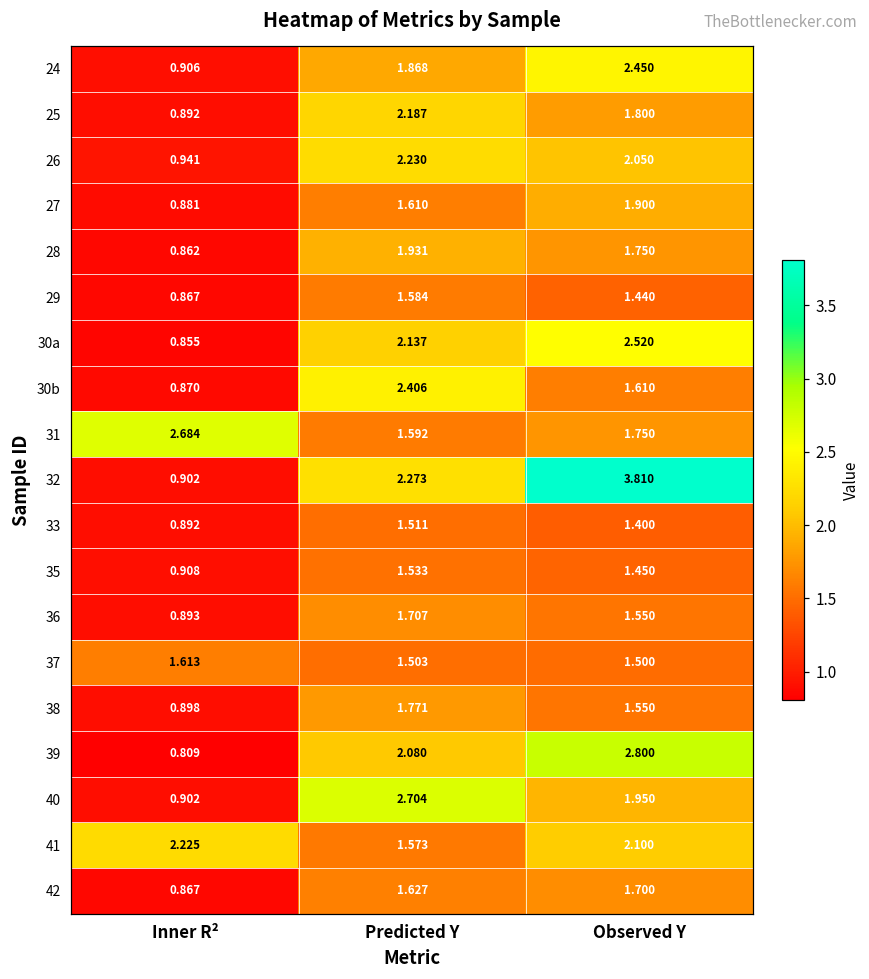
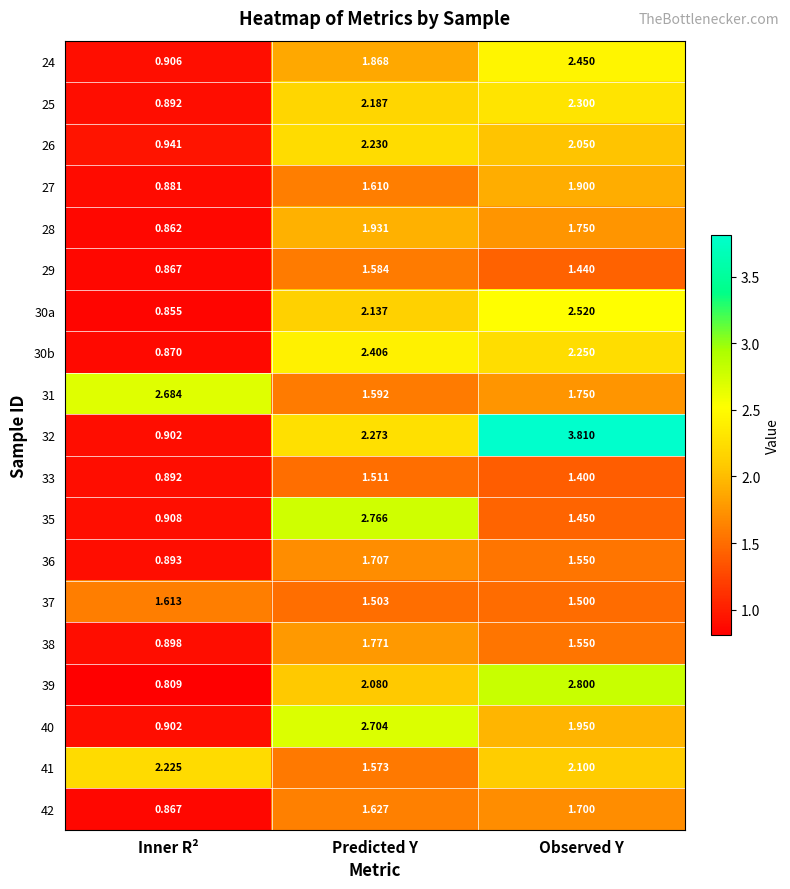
25, Observed Y: 1.800 -> 2.300
30b, Observed Y: 1.610 -> 2.250
35, Predicted Y: 1.533 -> 2.766
